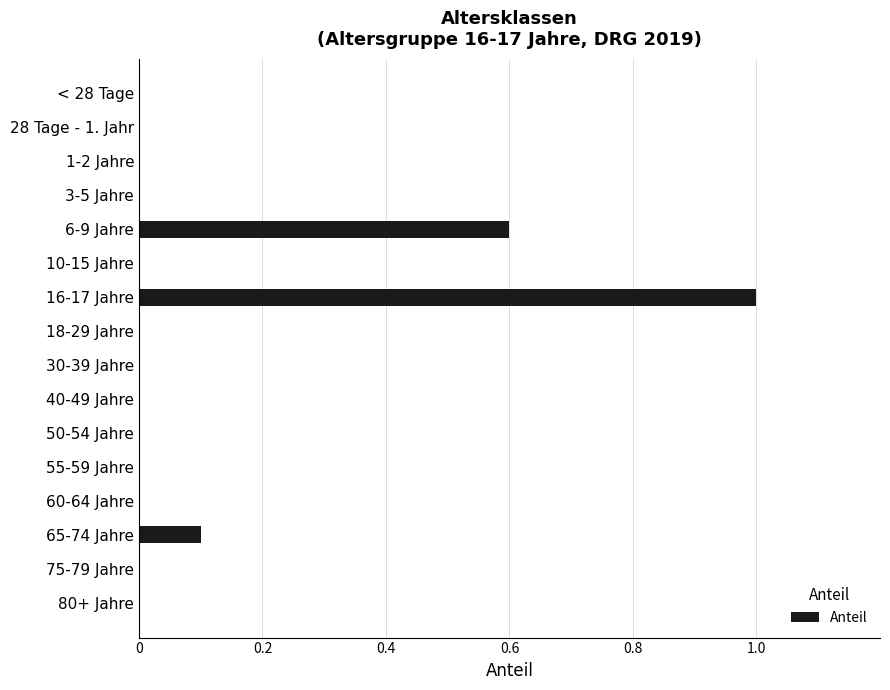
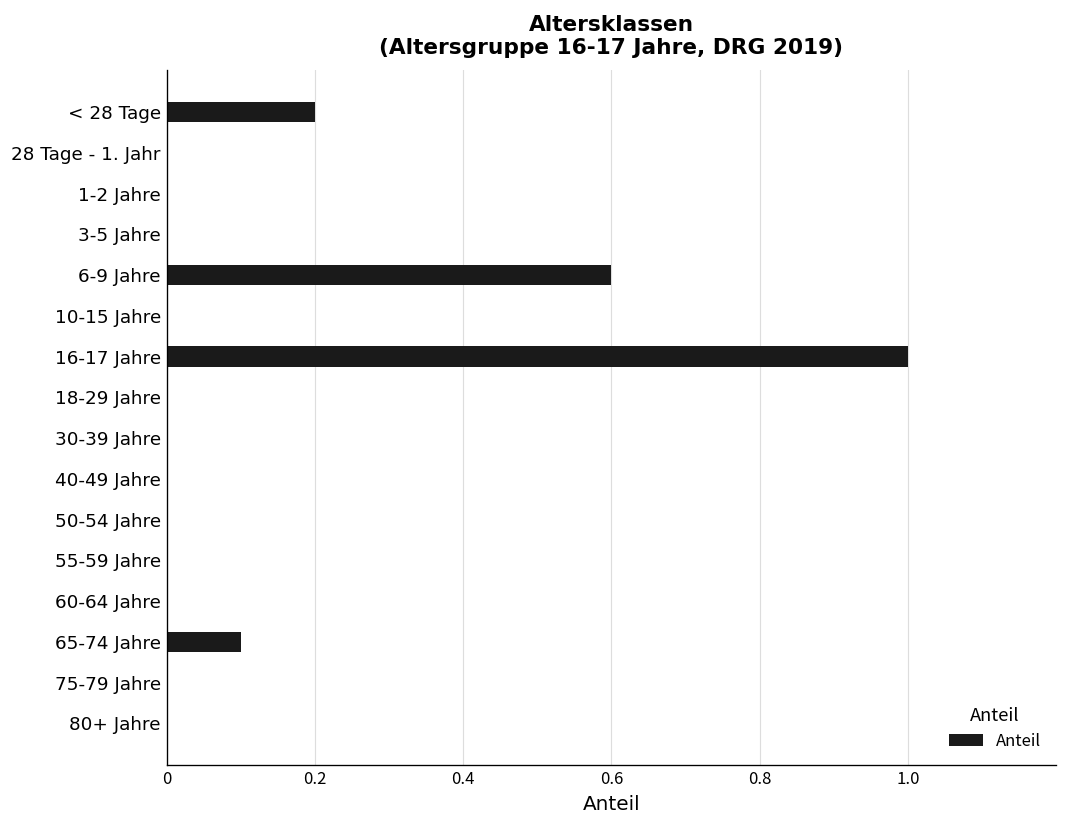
< 28 Tage: 0.0 -> 0.2
